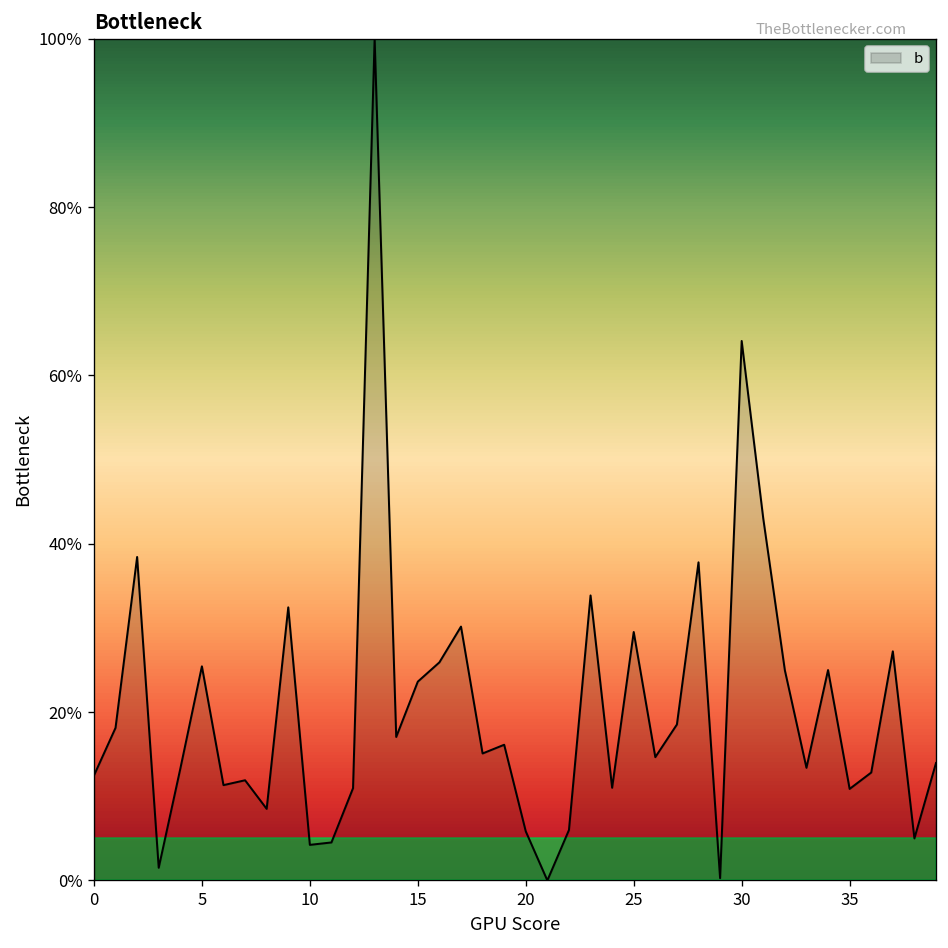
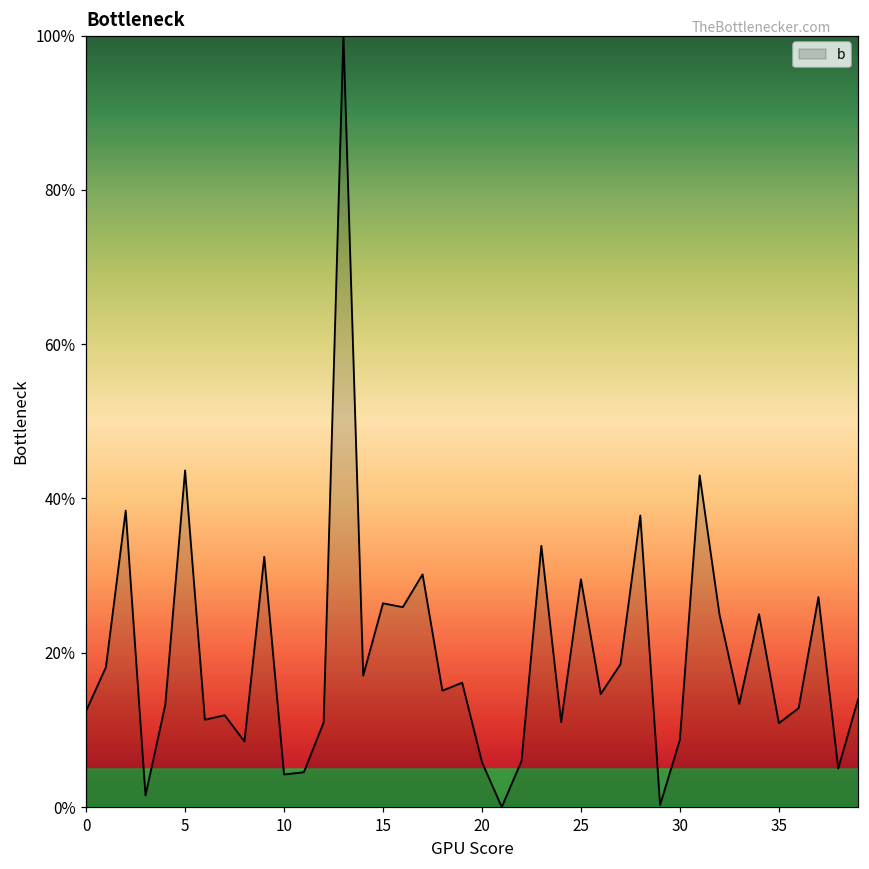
5: 25% -> 44%
15: 24% -> 26%
30: 64% -> 9%
